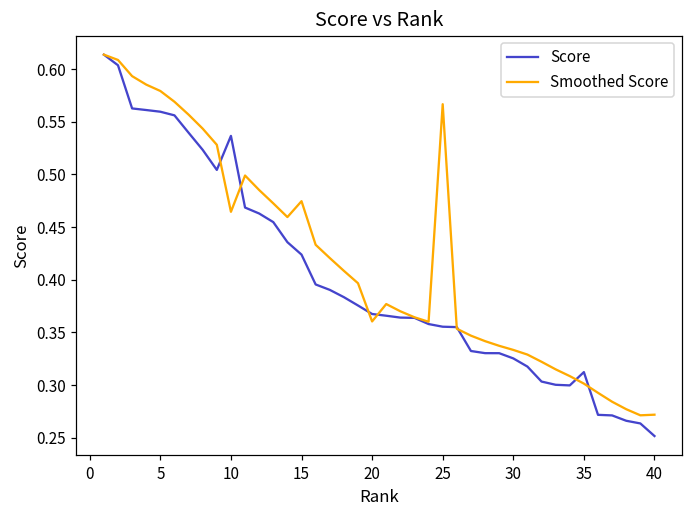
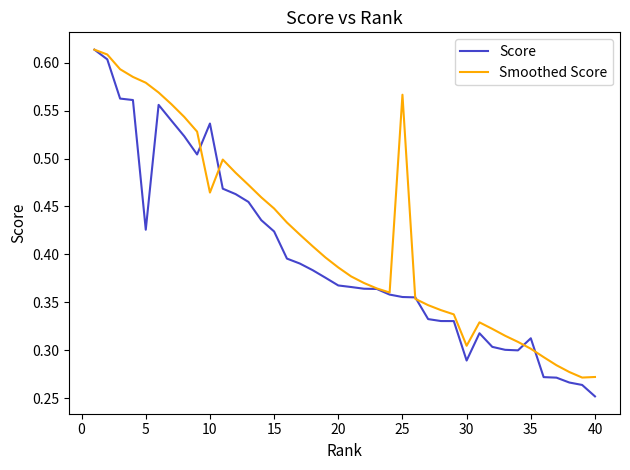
Score, 5: 0.56 -> 0.43
Smoothed Score, 15: 0.47 -> 0.45
Smoothed Score, 20: 0.36 -> 0.39
Score, 30: 0.33 -> 0.29
Smoothed Score, 30: 0.33 -> 0.30
